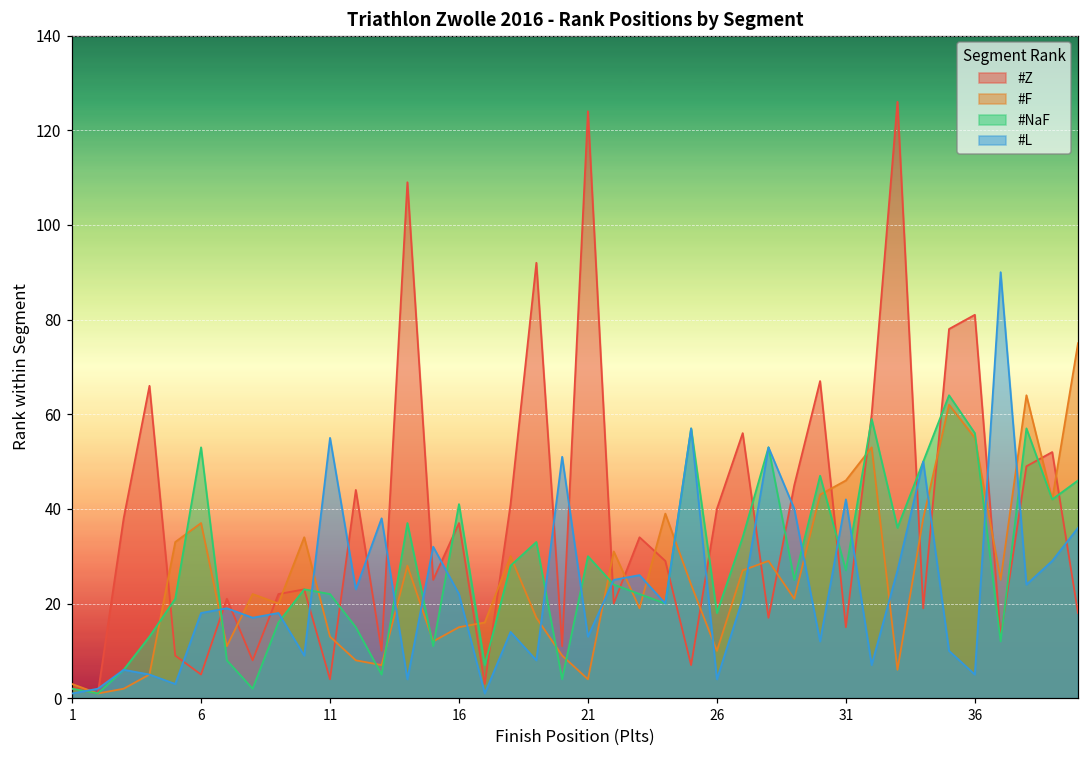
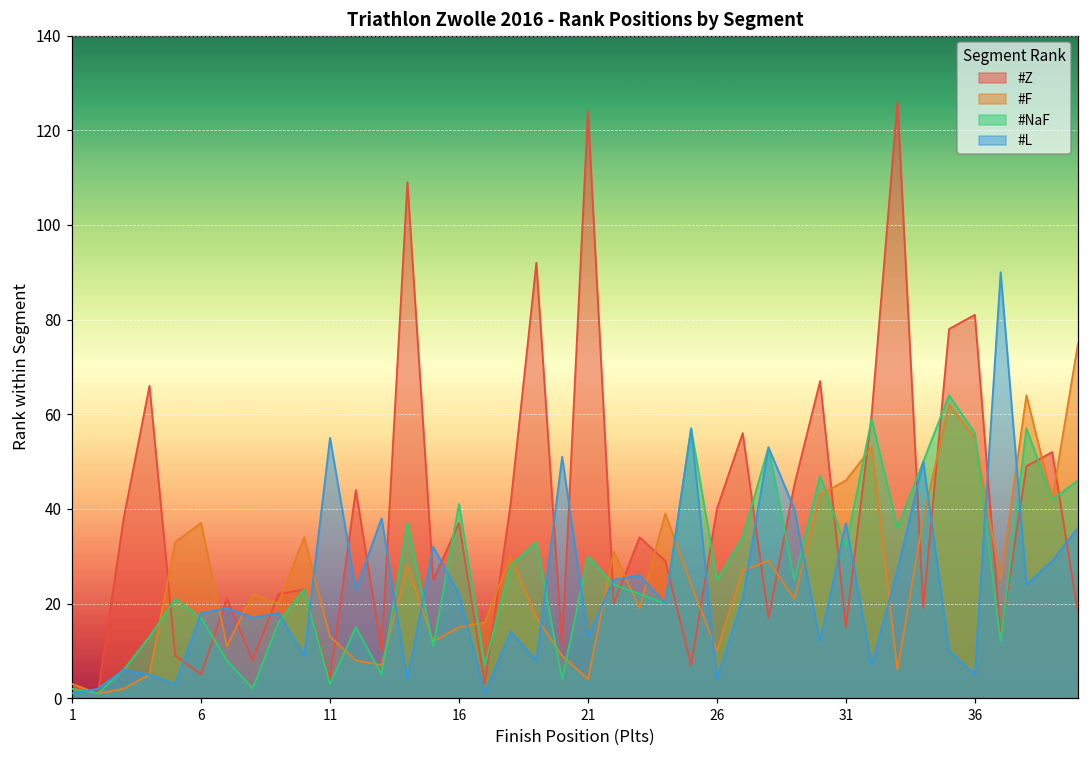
#NaF, 6: 53 -> 17
#NaF, 11: 22 -> 3
#NaF, 26: 18 -> 25
#NaF, 31: 27 -> 32
#L, 31: 42 -> 37
